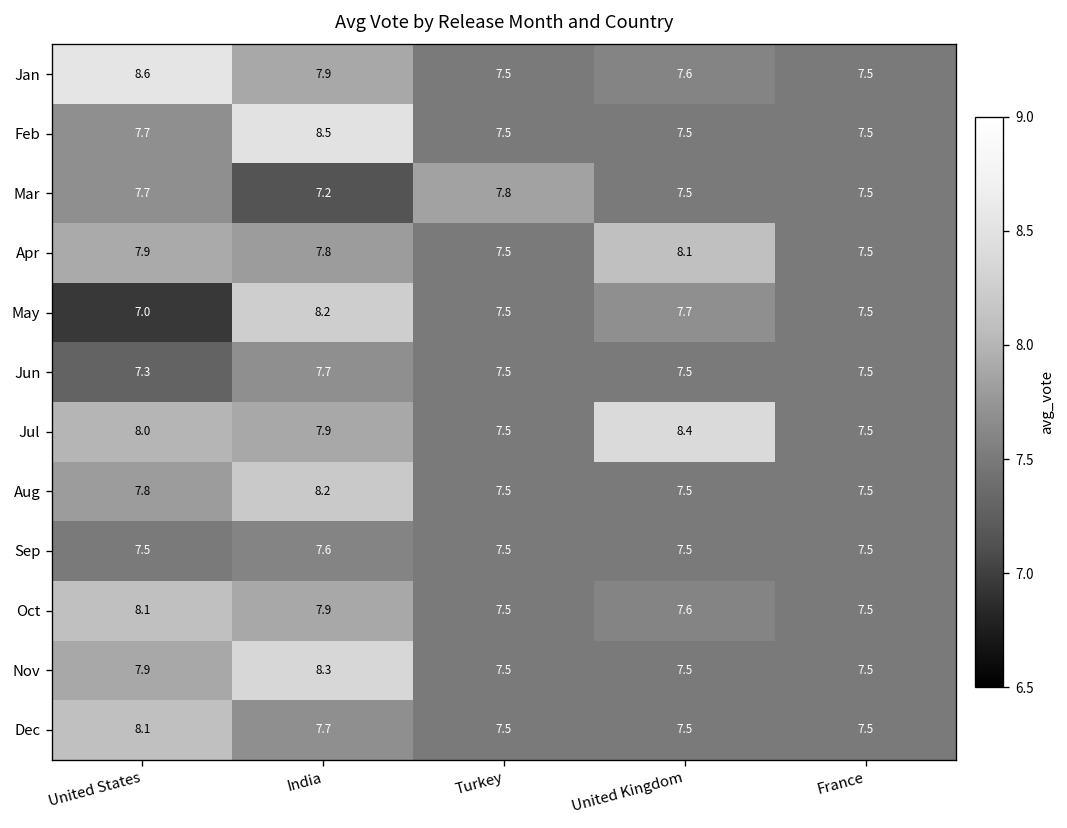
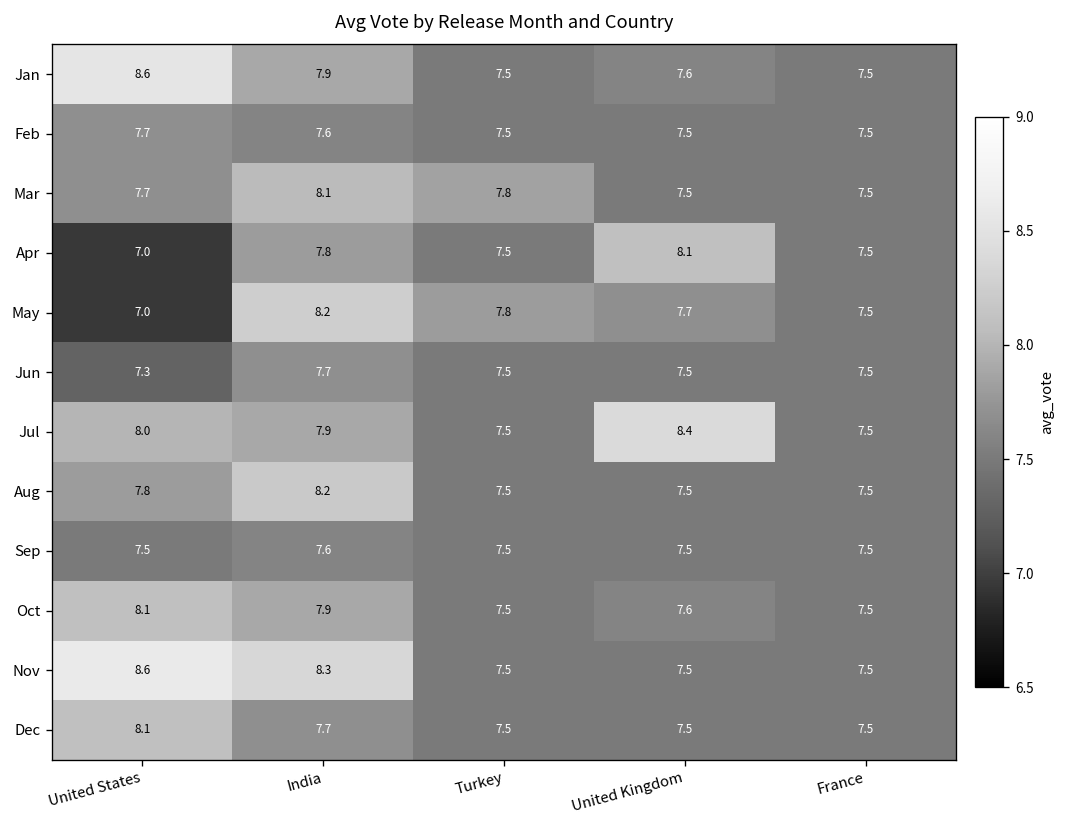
Feb, India: 8.5 -> 7.6
Mar, India: 7.2 -> 8.1
Apr, United States: 7.9 -> 7.0
May, Turkey: 7.5 -> 7.8
Nov, United States: 7.9 -> 8.6
